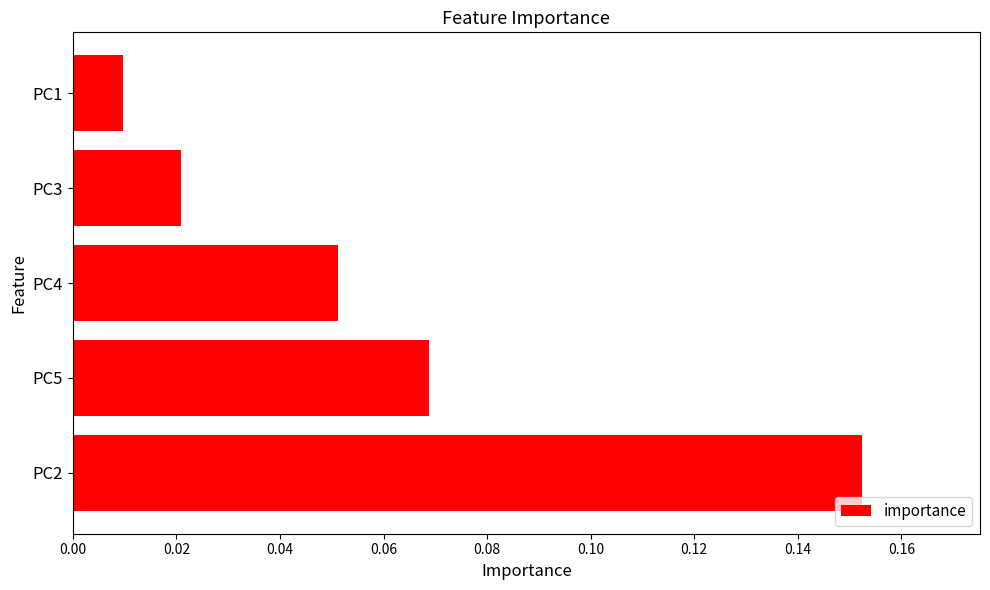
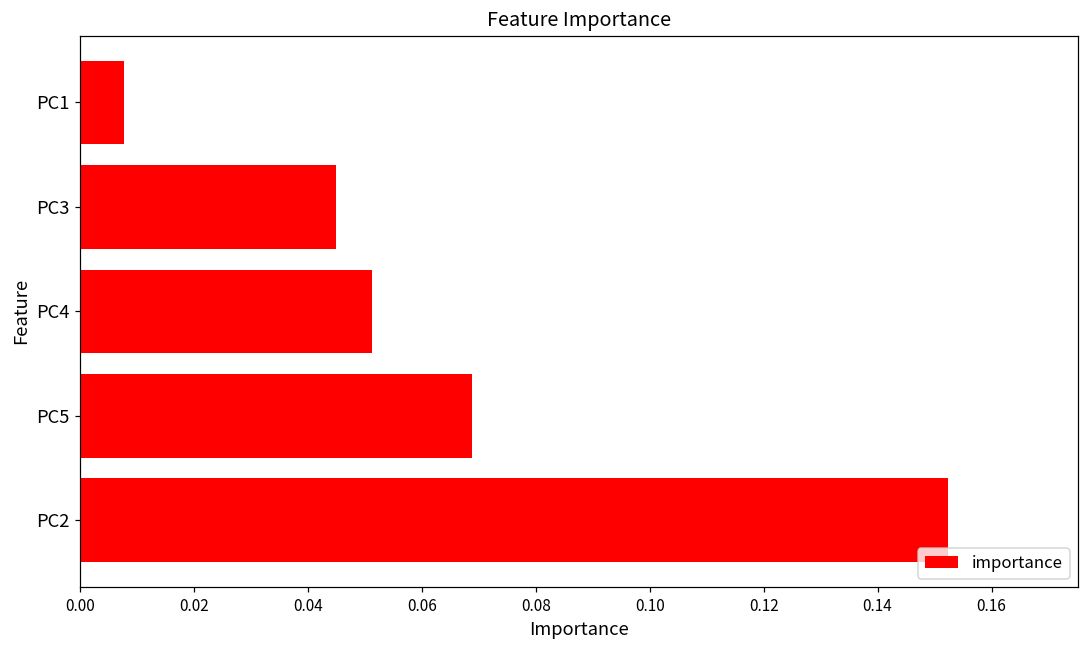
PC1: 0.010 -> 0.008
PC3: 0.021 -> 0.045
